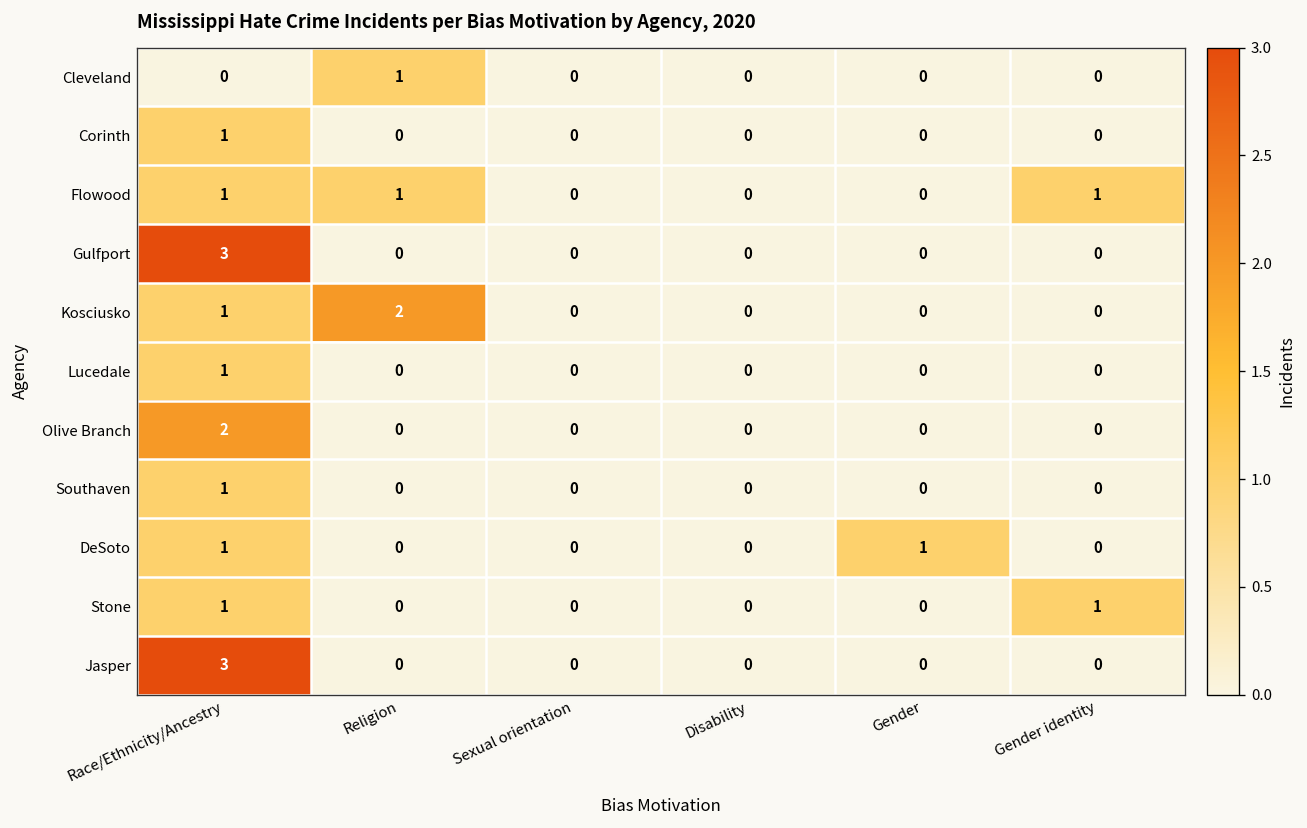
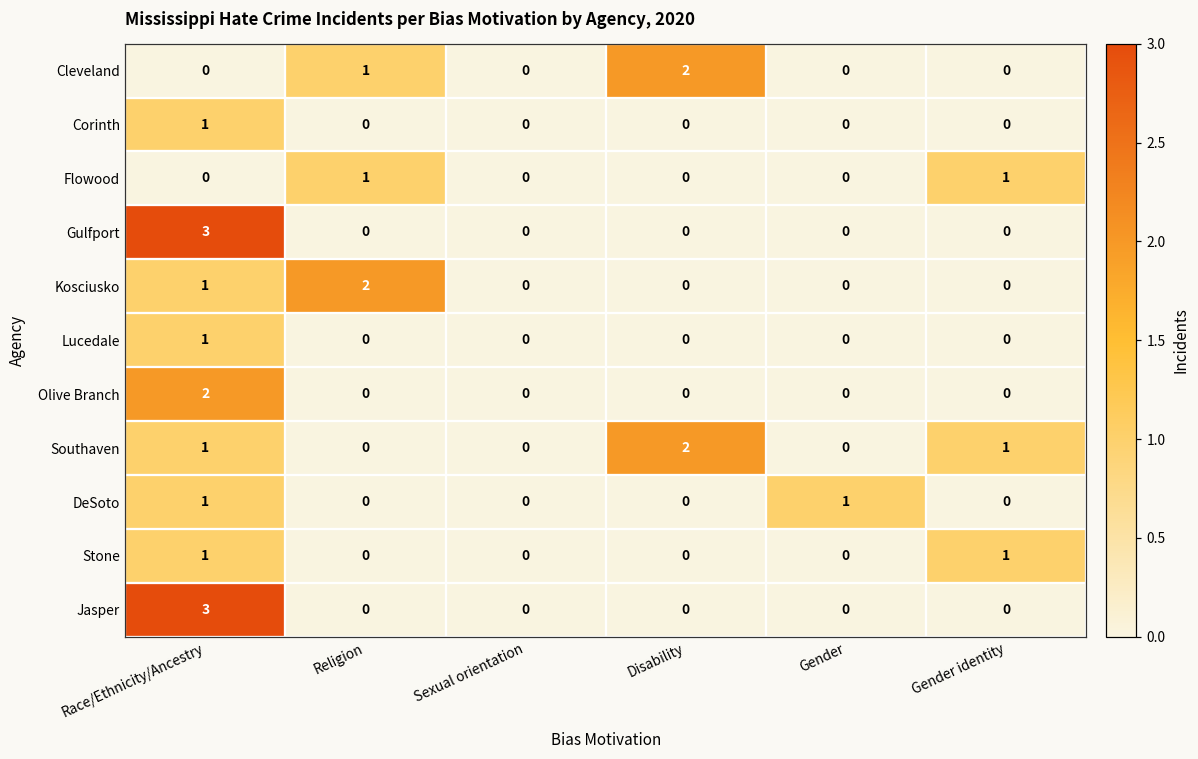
Cleveland, Disability: 0 -> 2
Flowood, Race/Ethnicity/Ancestry: 1 -> 0
Southaven, Disability: 0 -> 2
Southaven, Gender identity: 0 -> 1
